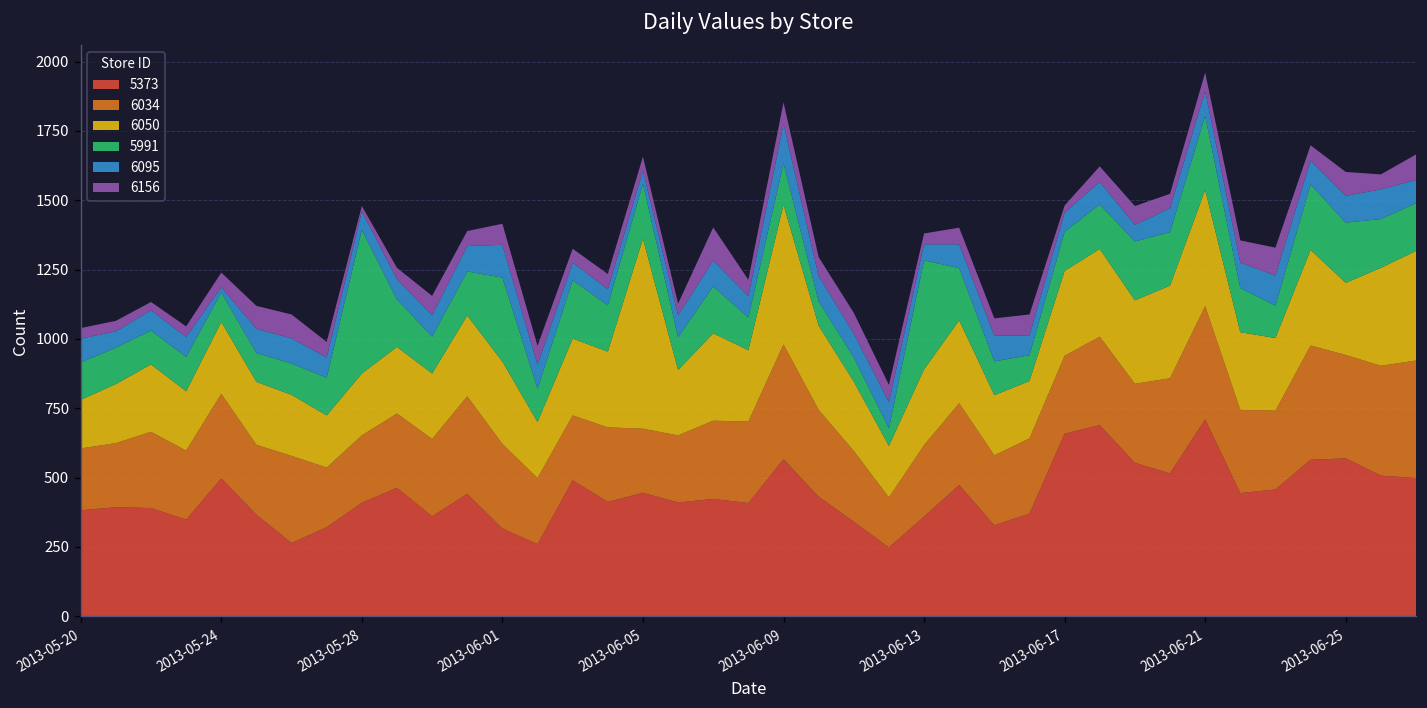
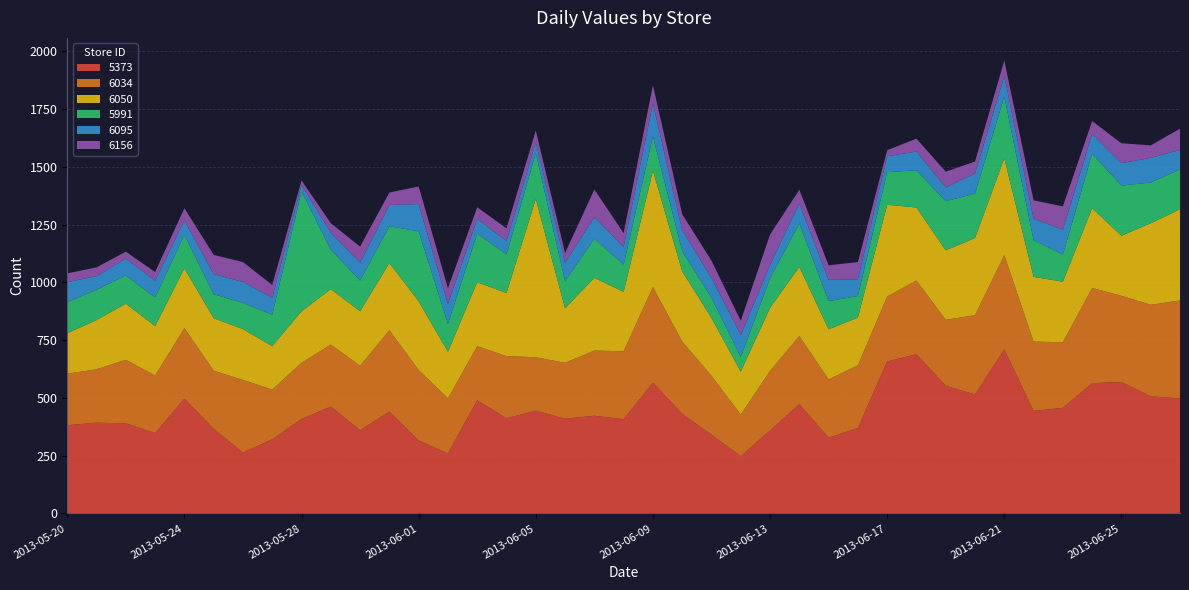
5991, 2013-05-24: 110 -> 150
6095, 2013-05-24: 20 -> 60
6095, 2013-05-28: 70 -> 30
5991, 2013-06-13: 390 -> 130
6156, 2013-06-13: 40 -> 130
6050, 2013-06-17: 310 -> 400
